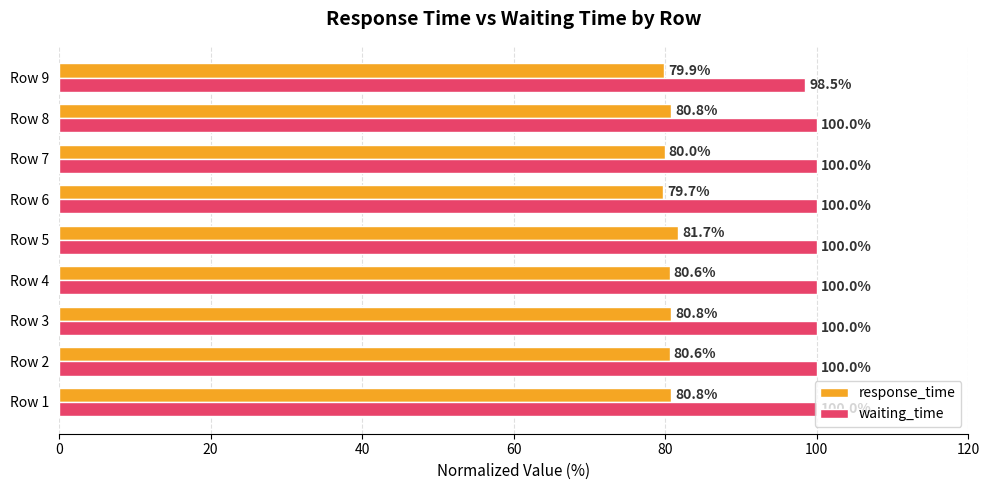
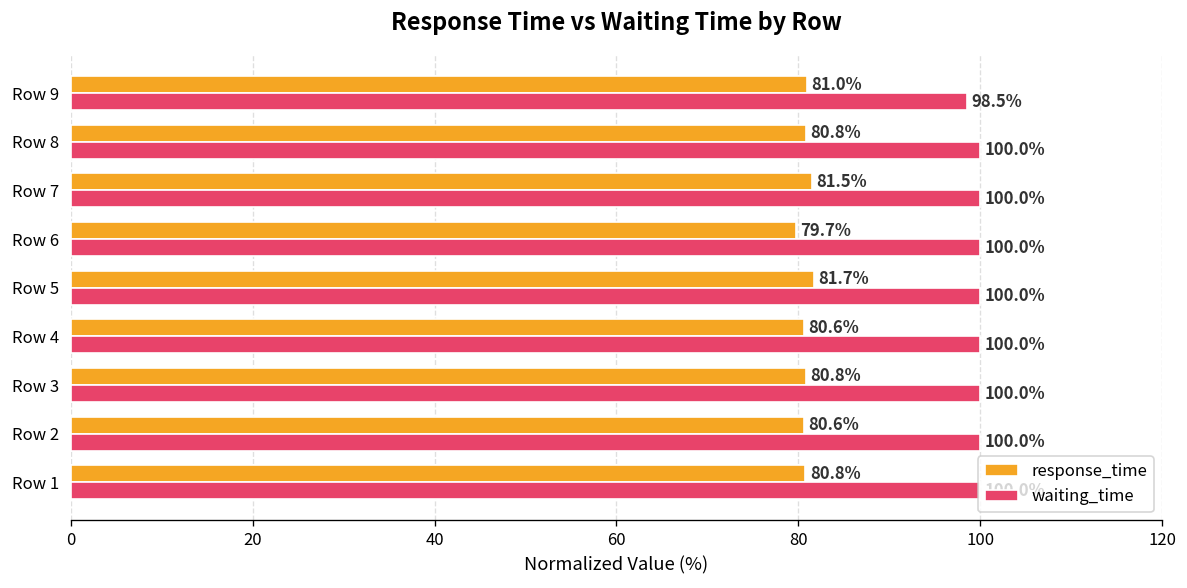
response_time, Row 9: 79.9% -> 81.0%
response_time, Row 7: 80.0% -> 81.5%
